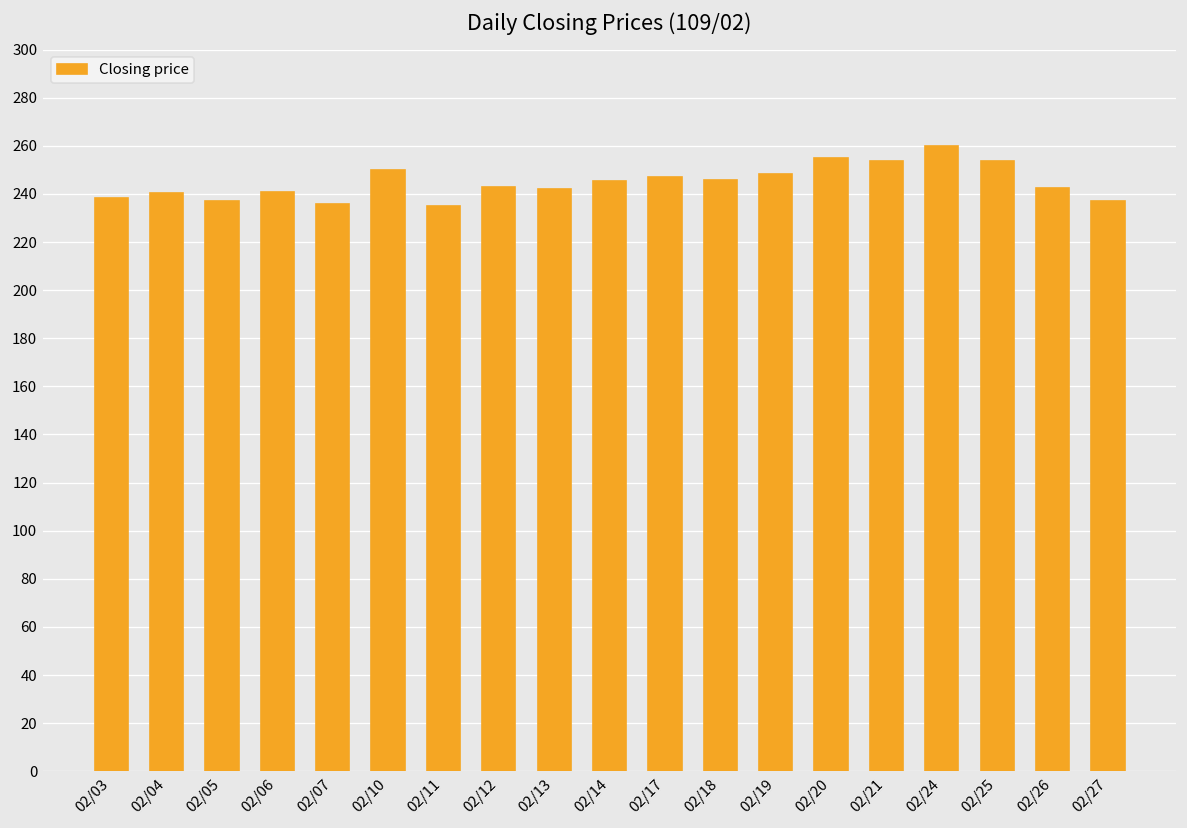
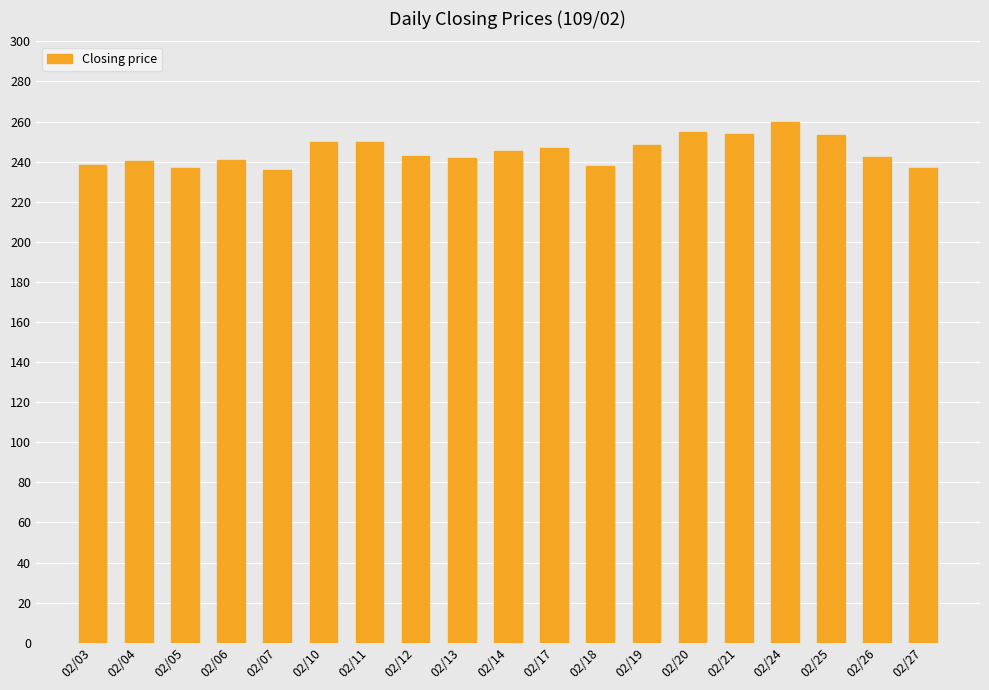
02/11: 235 -> 250
02/18: 246 -> 238
